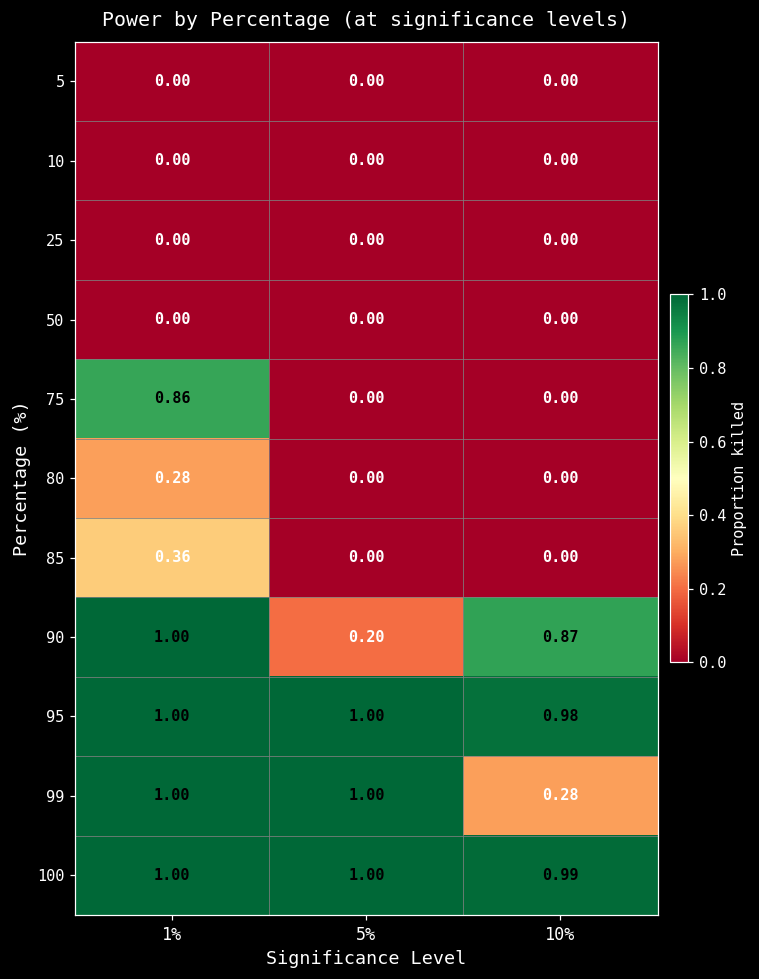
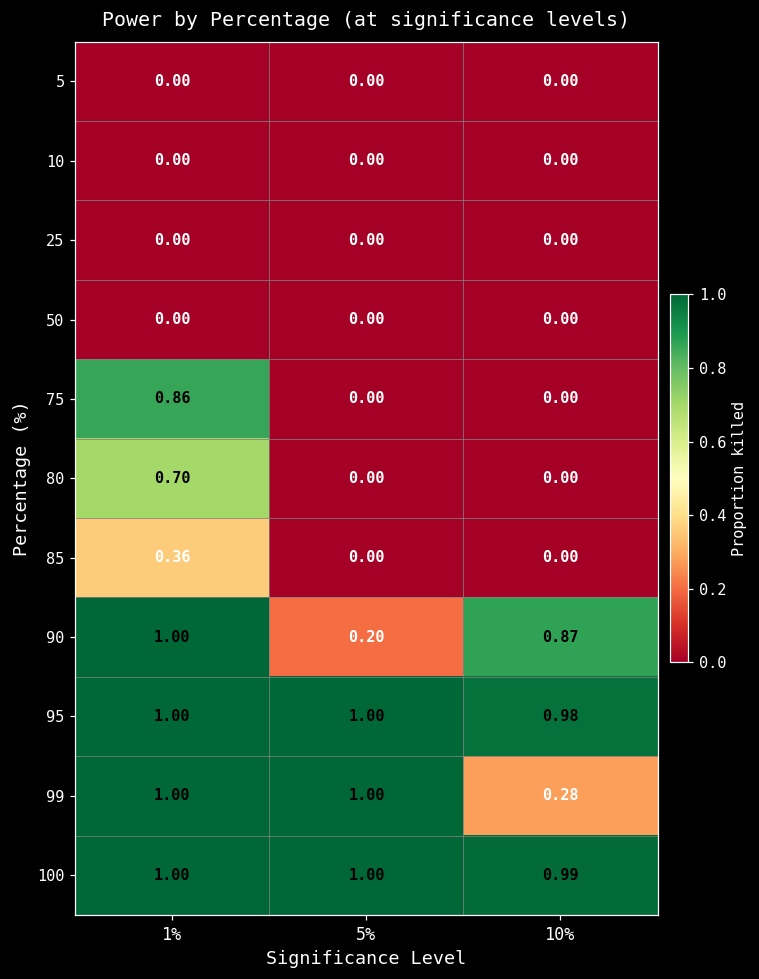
80, 1%: 0.28 -> 0.70
